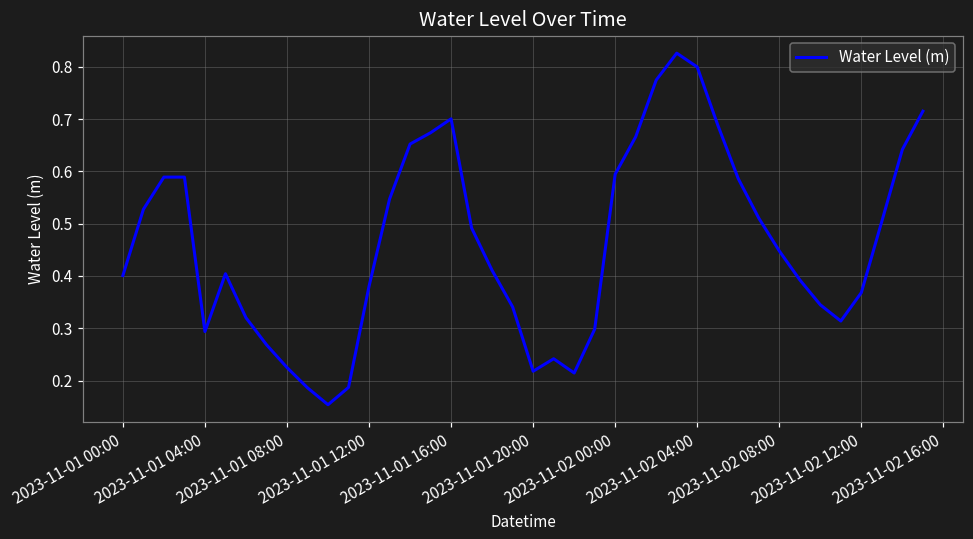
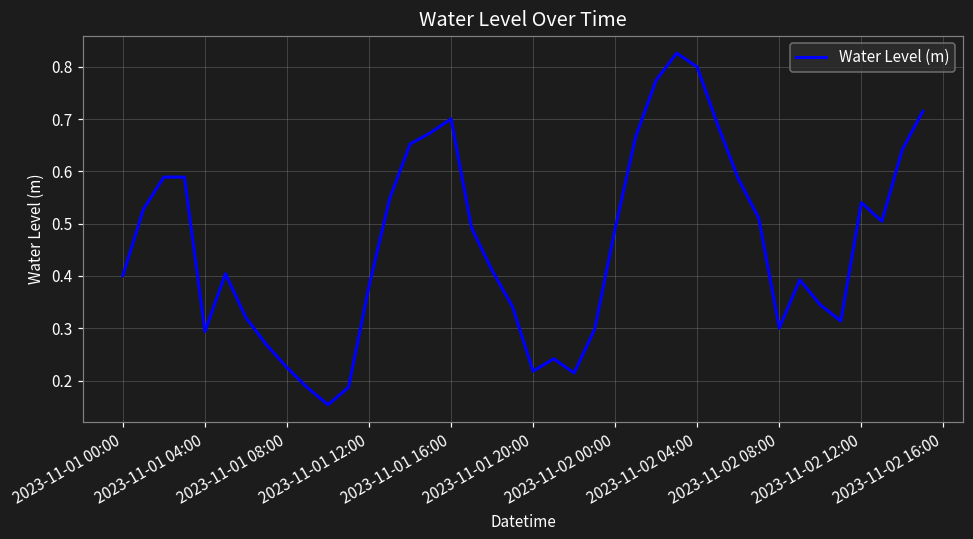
2023-11-02 00:00: 0.59 -> 0.49
2023-11-02 08:00: 0.45 -> 0.30
2023-11-02 12:00: 0.37 -> 0.54
